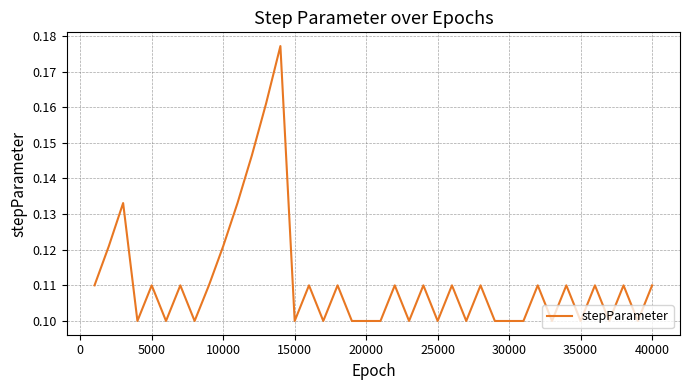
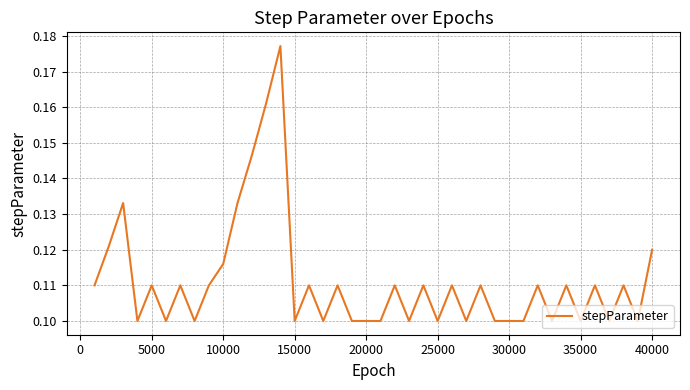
10000: 0.121 -> 0.116
40000: 0.11 -> 0.12
